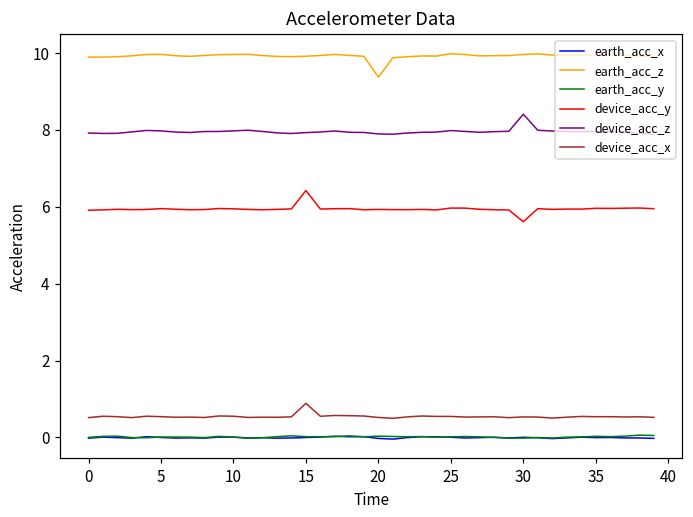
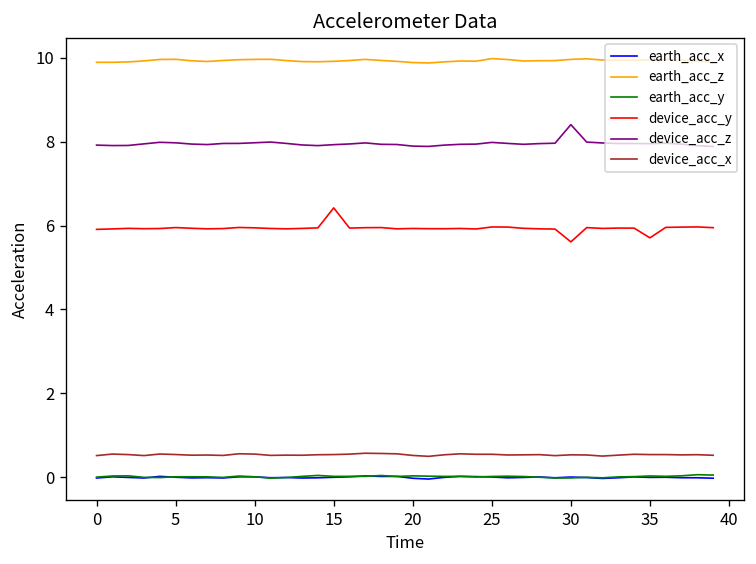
device_acc_x, 15: 0.9 -> 0.5
earth_acc_z, 20: 9.4 -> 9.9
device_acc_y, 35: 6.0 -> 5.7
